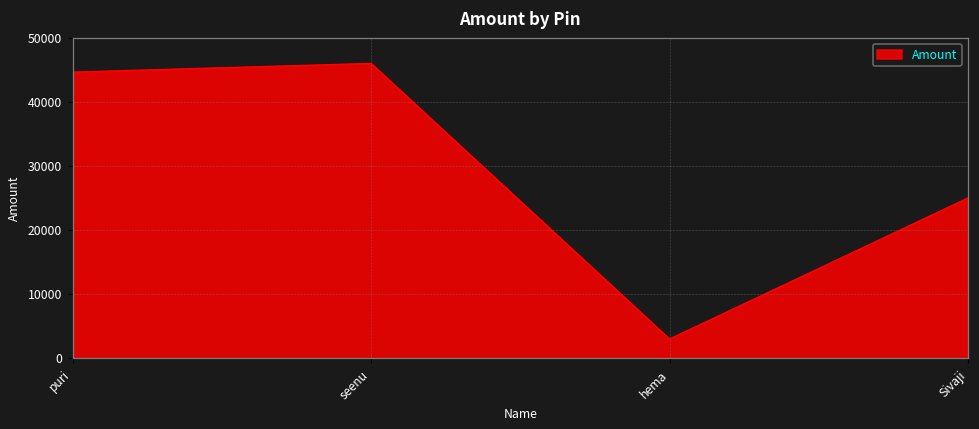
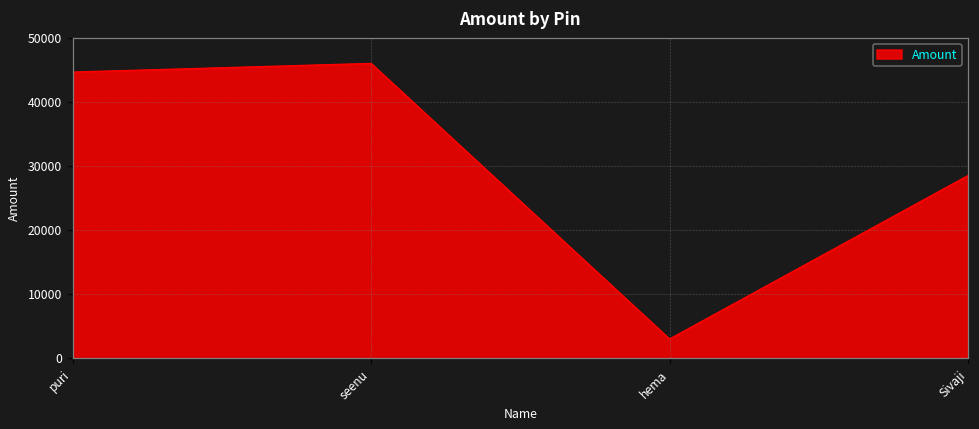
Sivaji: 25000 -> 28000
